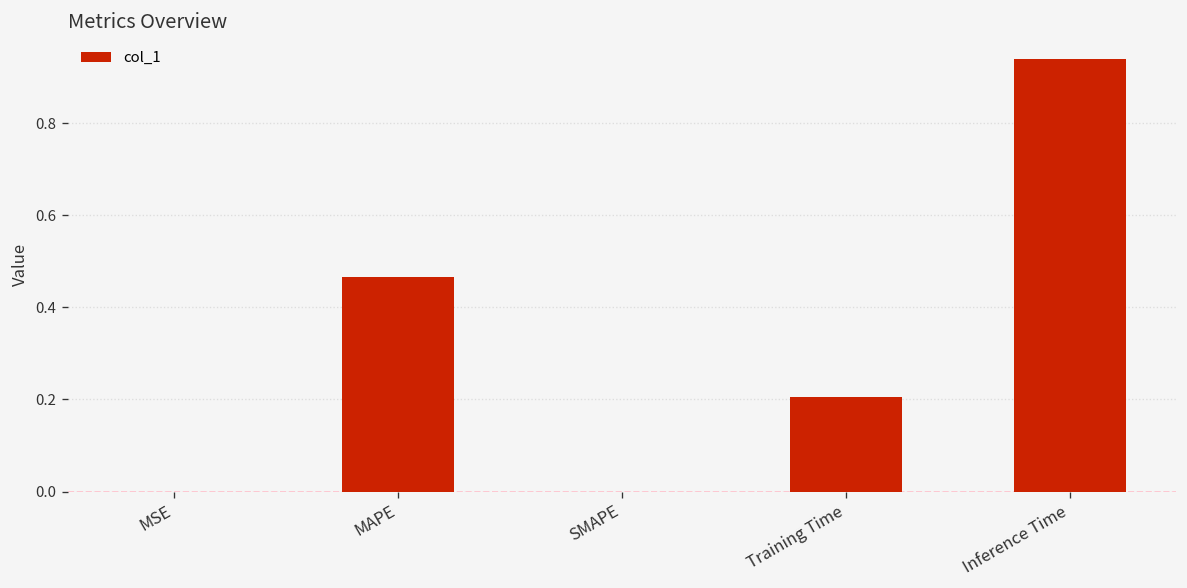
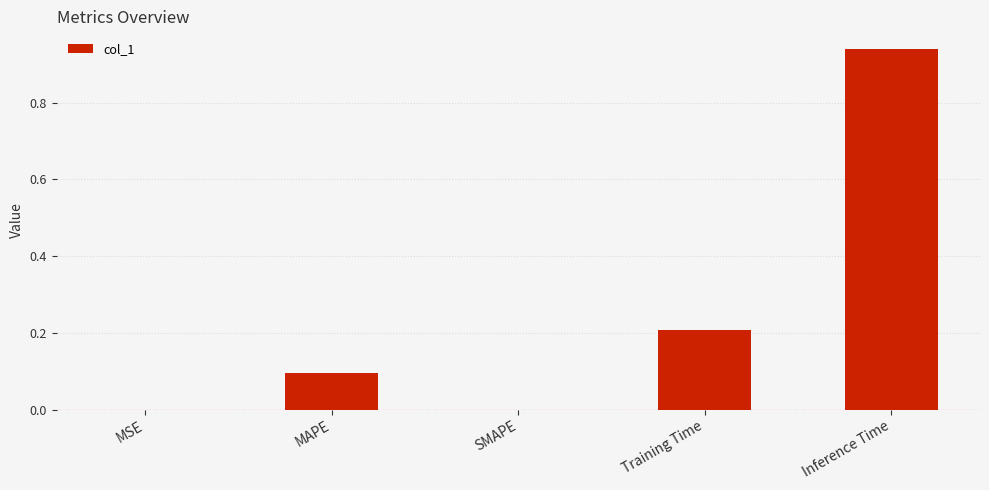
MAPE: 0.47 -> 0.09
